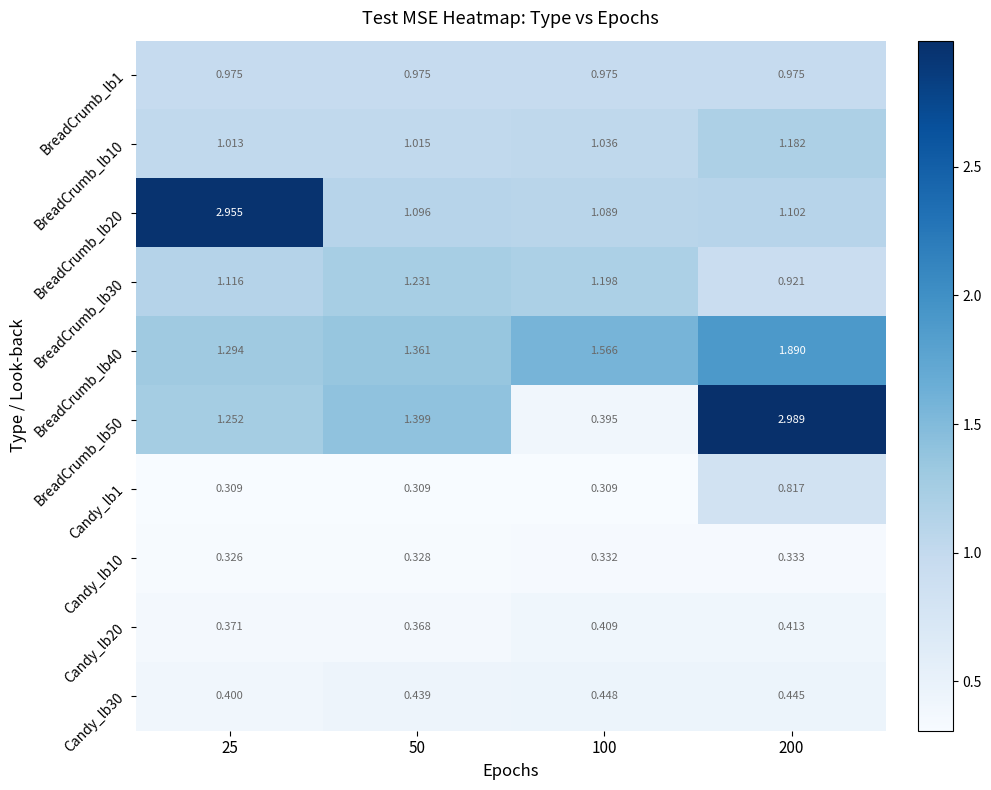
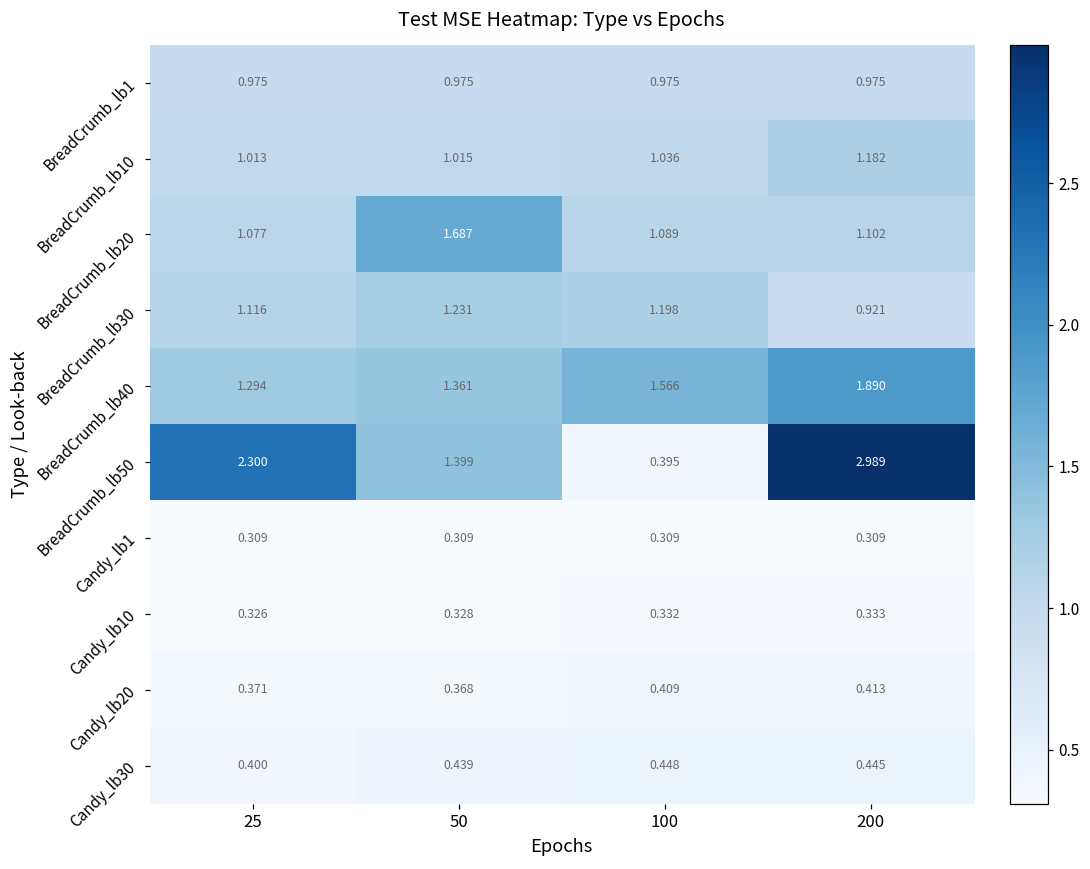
BreadCrumb_lb20, 25: 2.955 -> 1.077
BreadCrumb_lb20, 50: 1.096 -> 1.687
BreadCrumb_lb50, 25: 1.252 -> 2.300
Candy_lb1, 200: 0.817 -> 0.309
